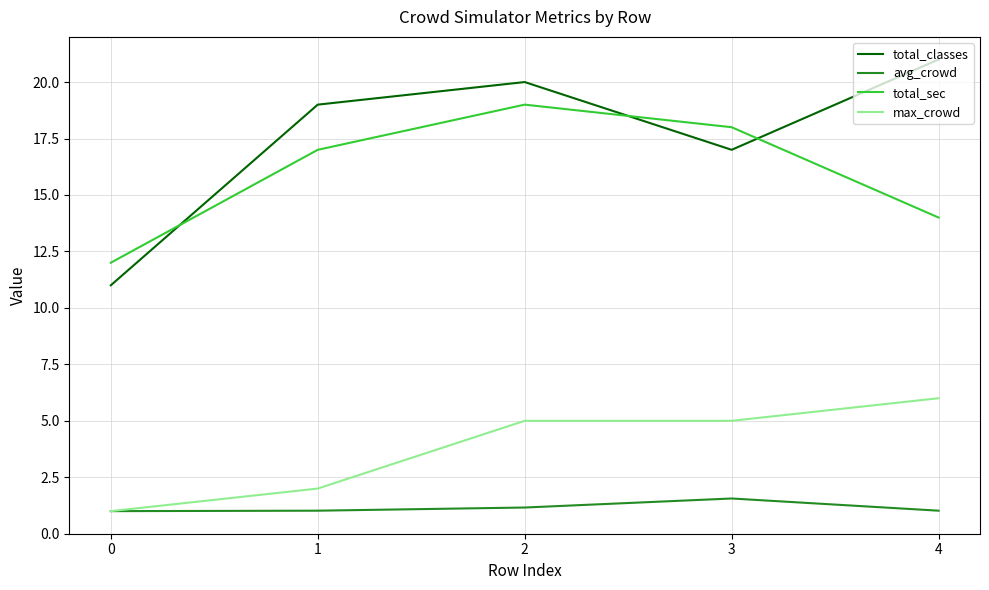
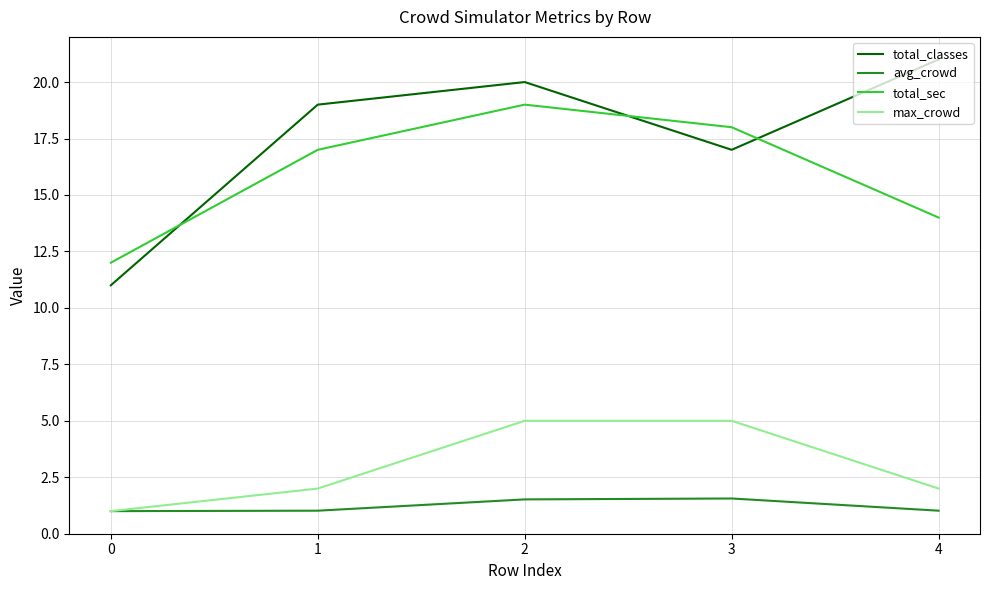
avg_crowd, 2: 1.2 -> 1.5
max_crowd, 4: 6 -> 2
